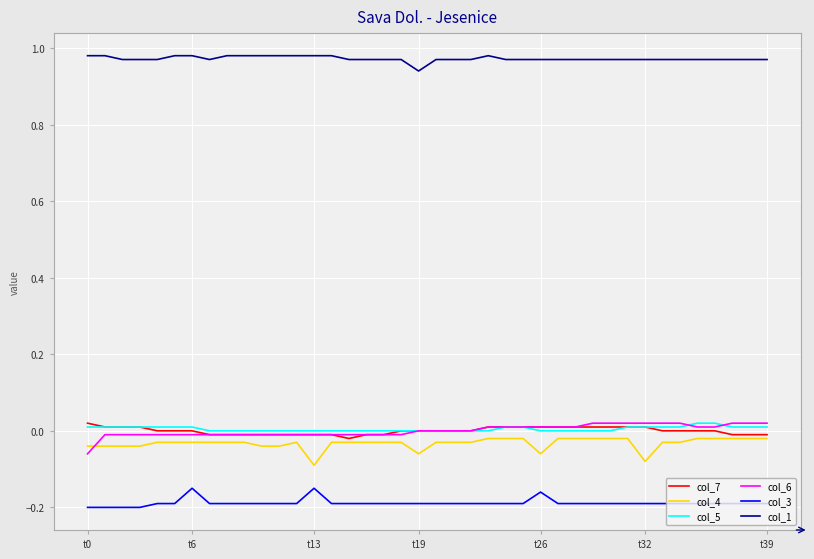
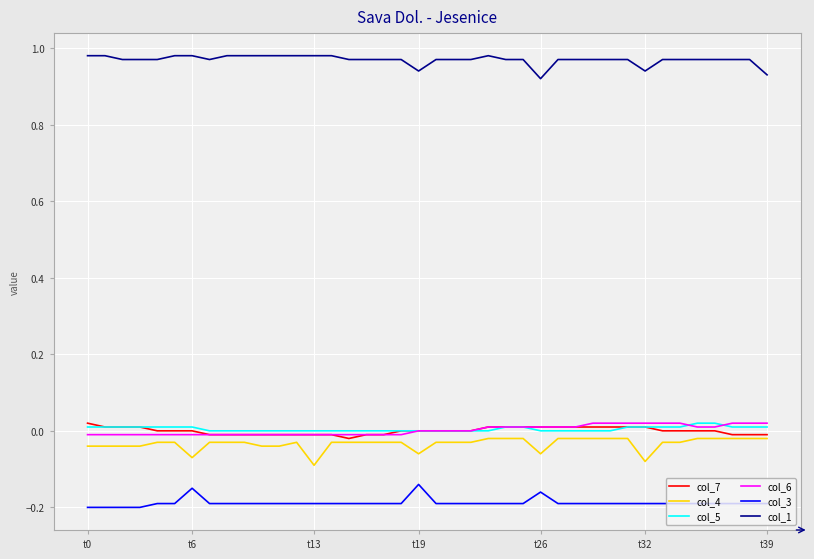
col_6, t0: -0.06 -> -0.01
col_4, t6: -0.03 -> -0.07
col_3, t13: -0.15 -> -0.19
col_3, t19: -0.19 -> -0.14
col_1, t26: 0.97 -> 0.92
col_1, t32: 0.97 -> 0.94
col_1, t39: 0.97 -> 0.93
